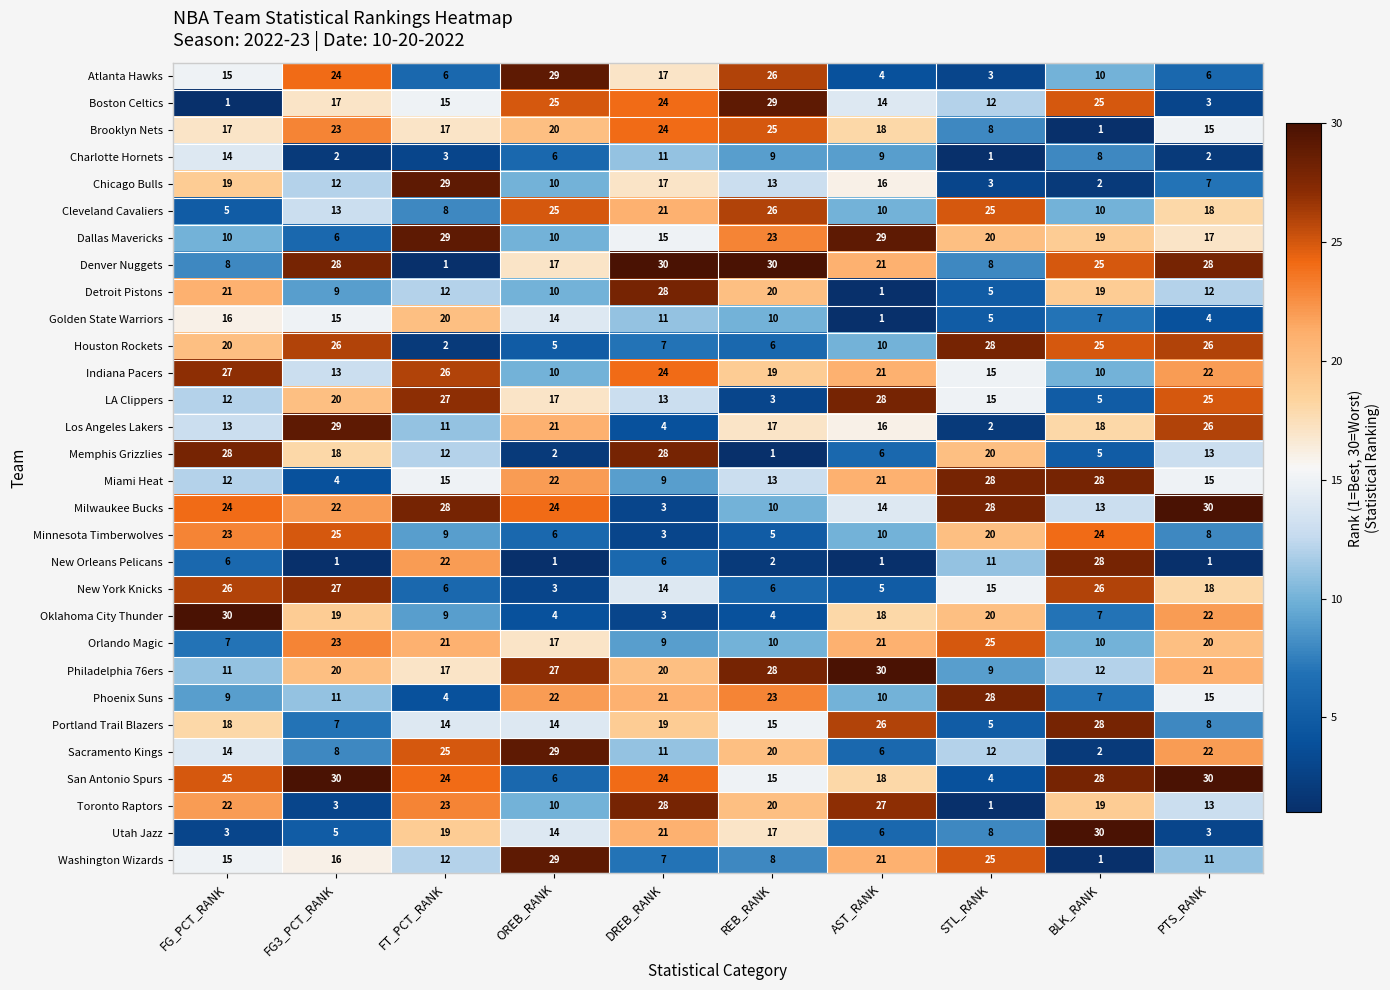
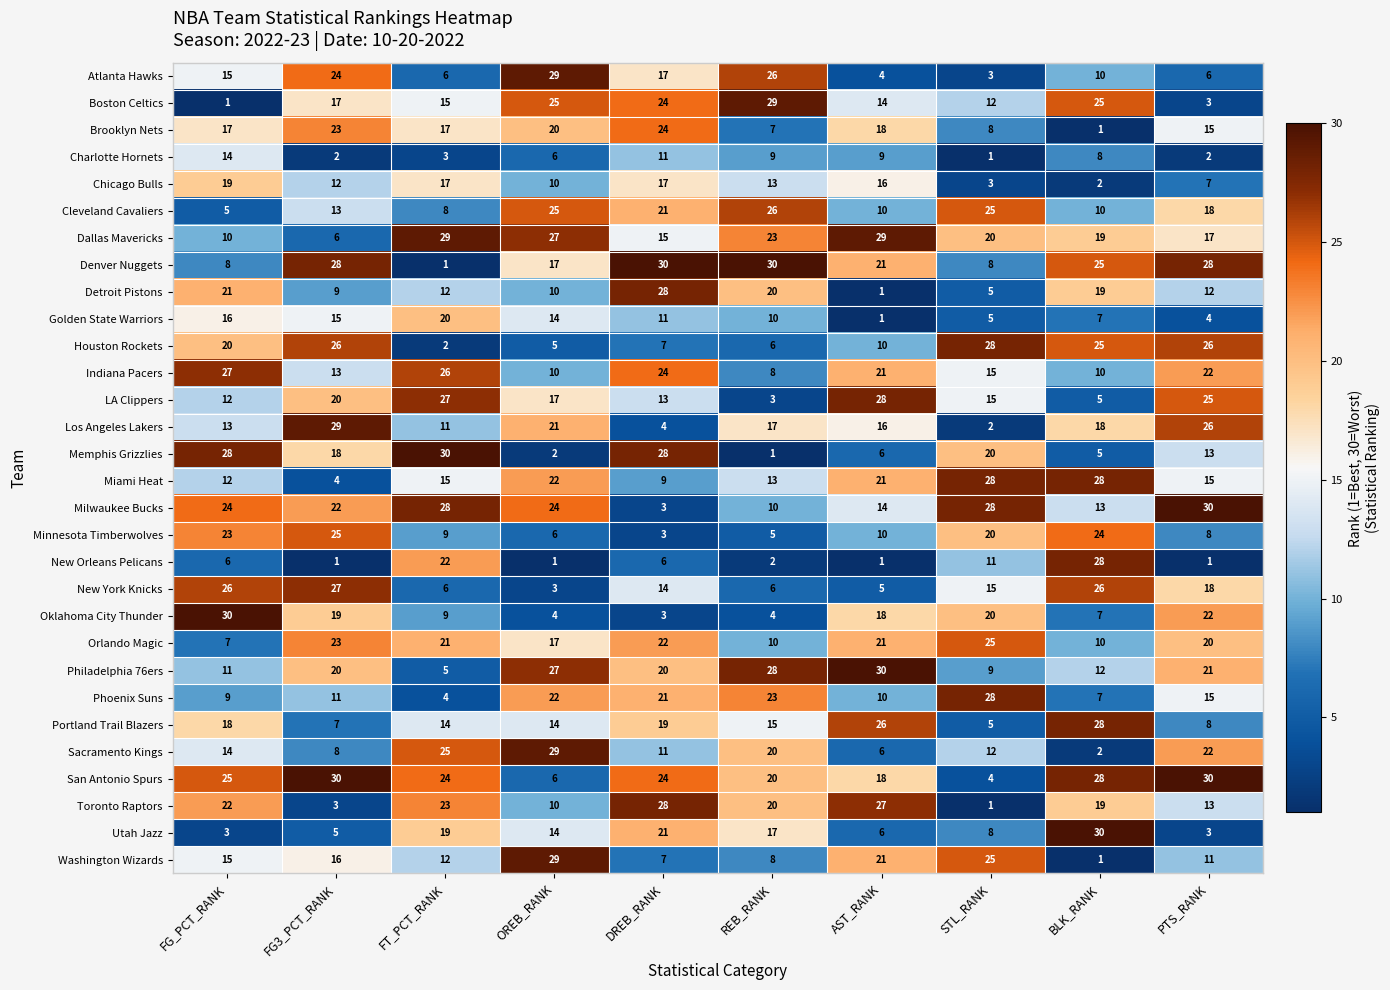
Brooklyn Nets, REB_RANK: 25 -> 7
Chicago Bulls, FT_PCT_RANK: 29 -> 17
Dallas Mavericks, OREB_RANK: 10 -> 27
Indiana Pacers, REB_RANK: 19 -> 8
Memphis Grizzlies, FT_PCT_RANK: 12 -> 30
Orlando Magic, DREB_RANK: 9 -> 22
Philadelphia 76ers, FT_PCT_RANK: 17 -> 5
San Antonio Spurs, REB_RANK: 15 -> 20
